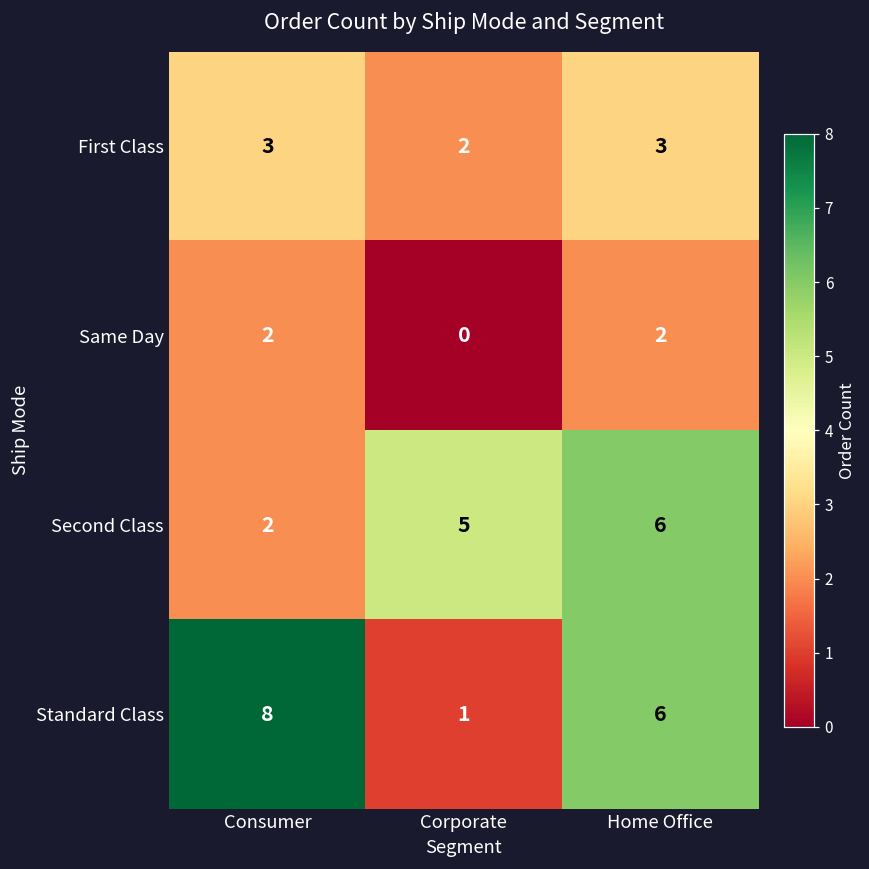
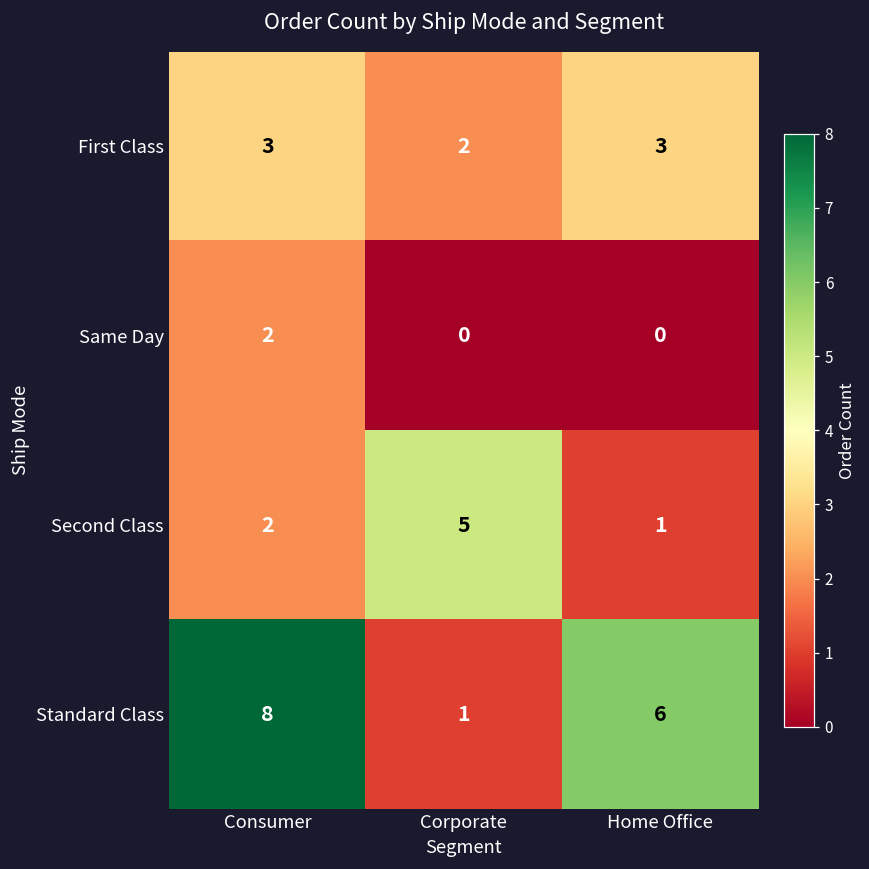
Same Day, Home Office: 2 -> 0
Second Class, Home Office: 6 -> 1
